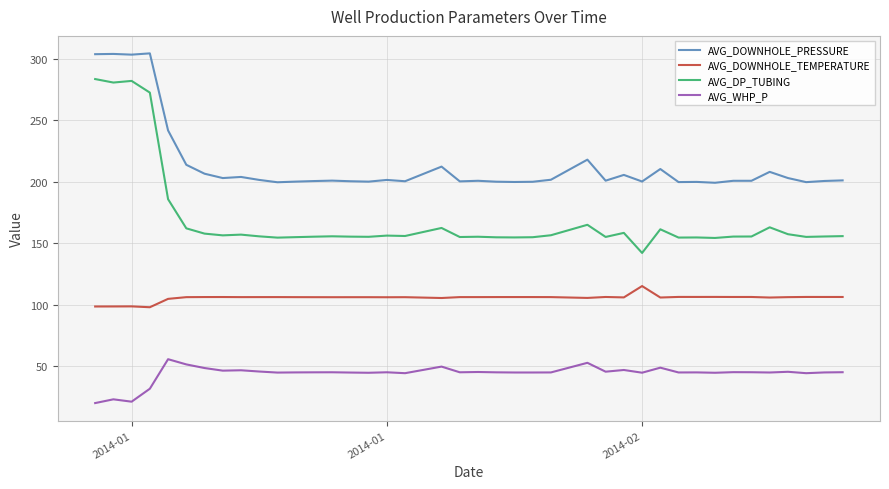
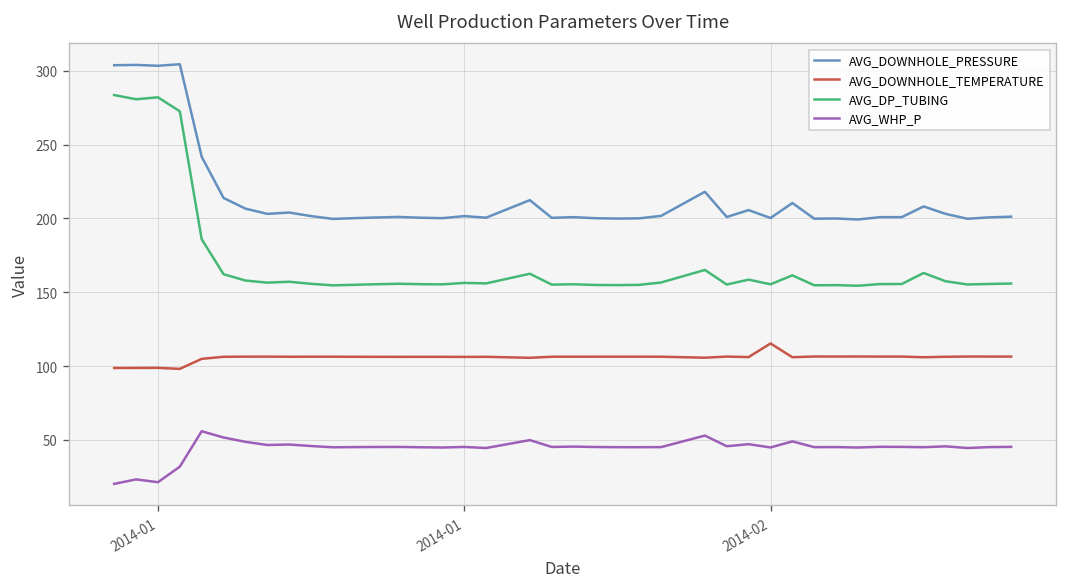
AVG_DP_TUBING, 2014-02: 142 -> 155
